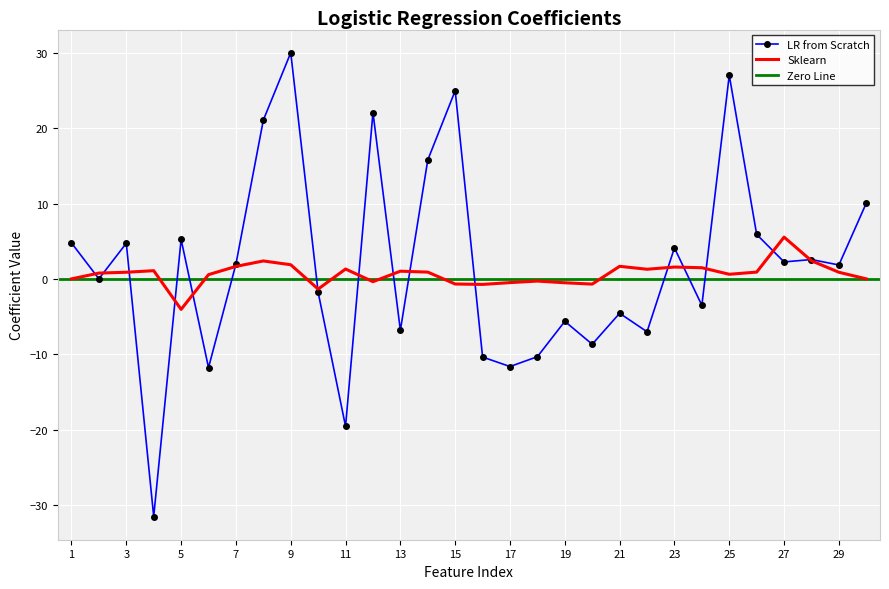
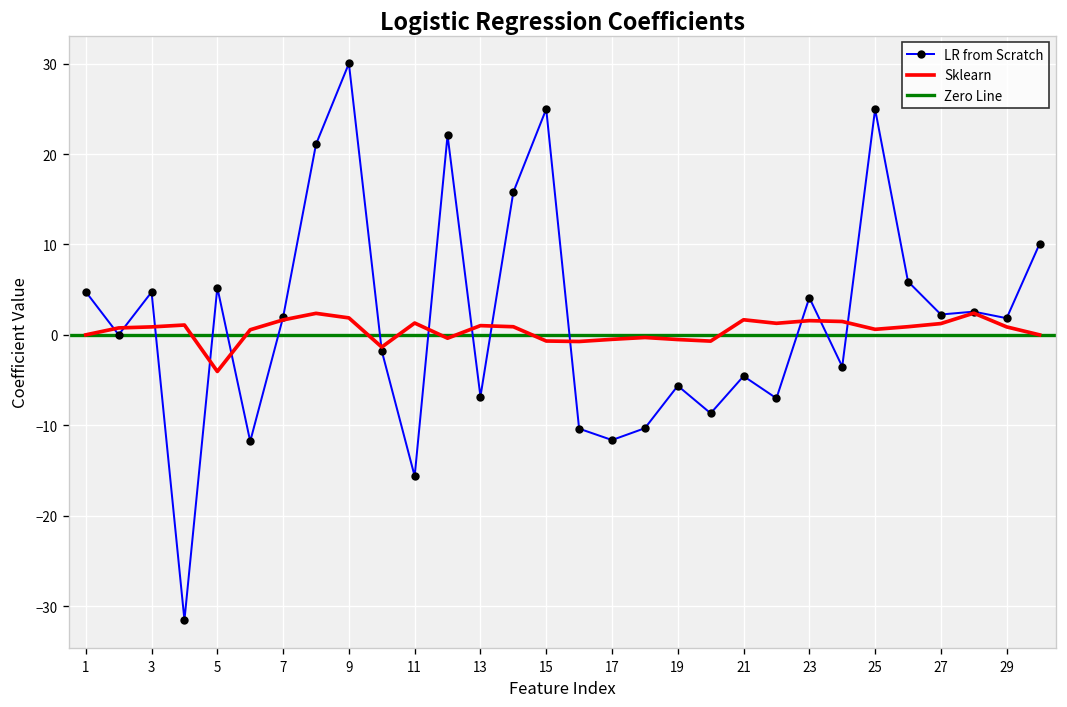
LR from Scratch, 11: -20 -> -16
LR from Scratch, 25: 27 -> 25
Sklearn, 27: 6 -> 1
